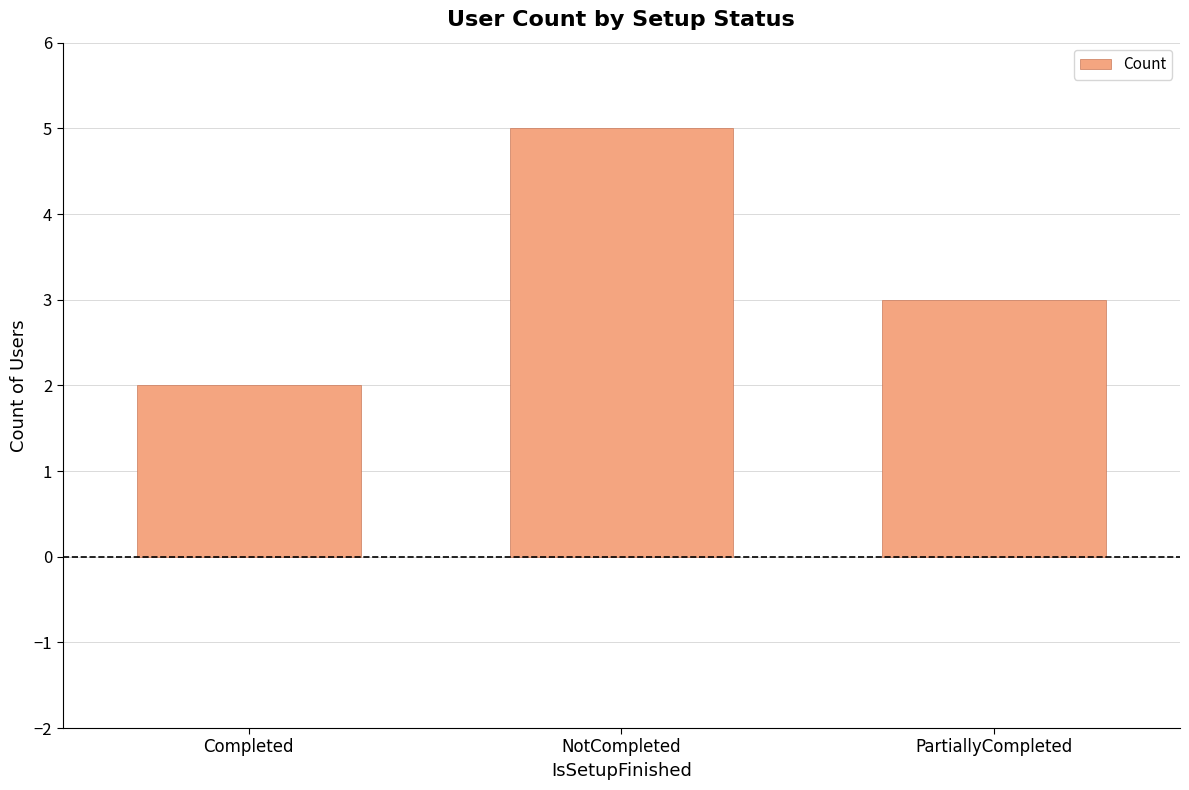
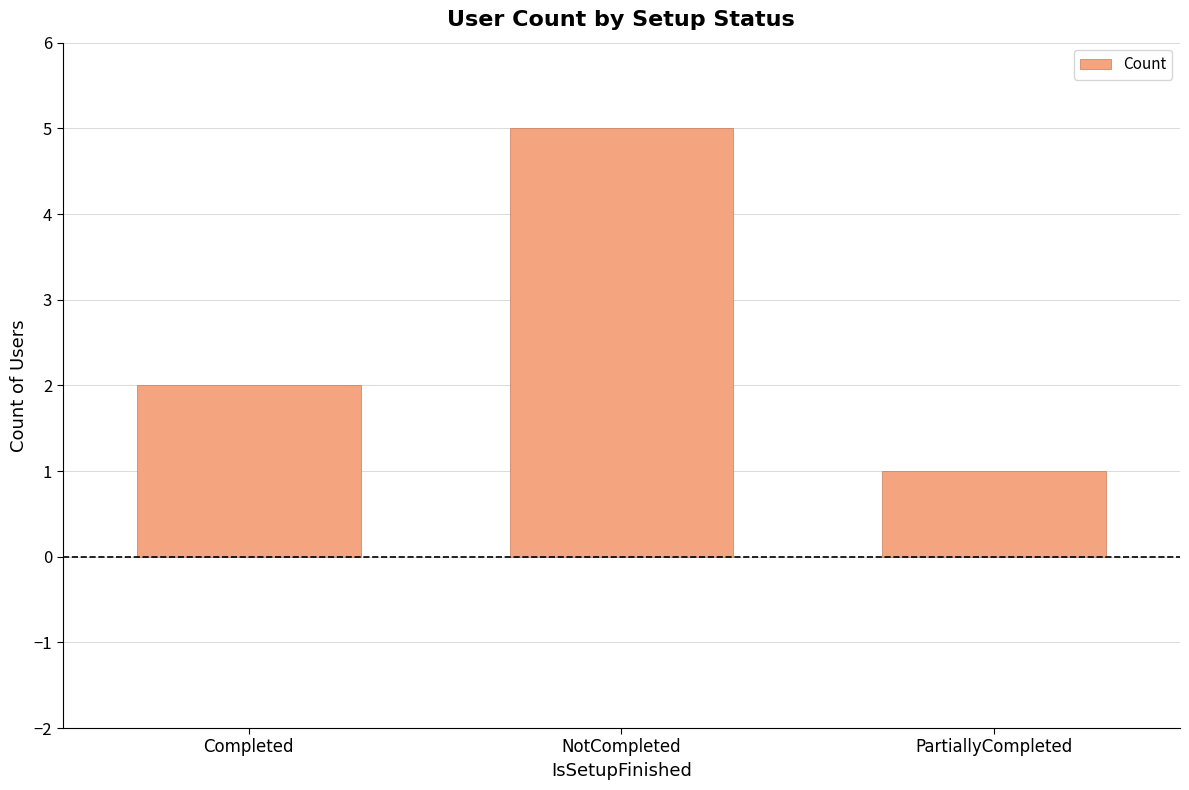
PartiallyCompleted: 3 -> 1
